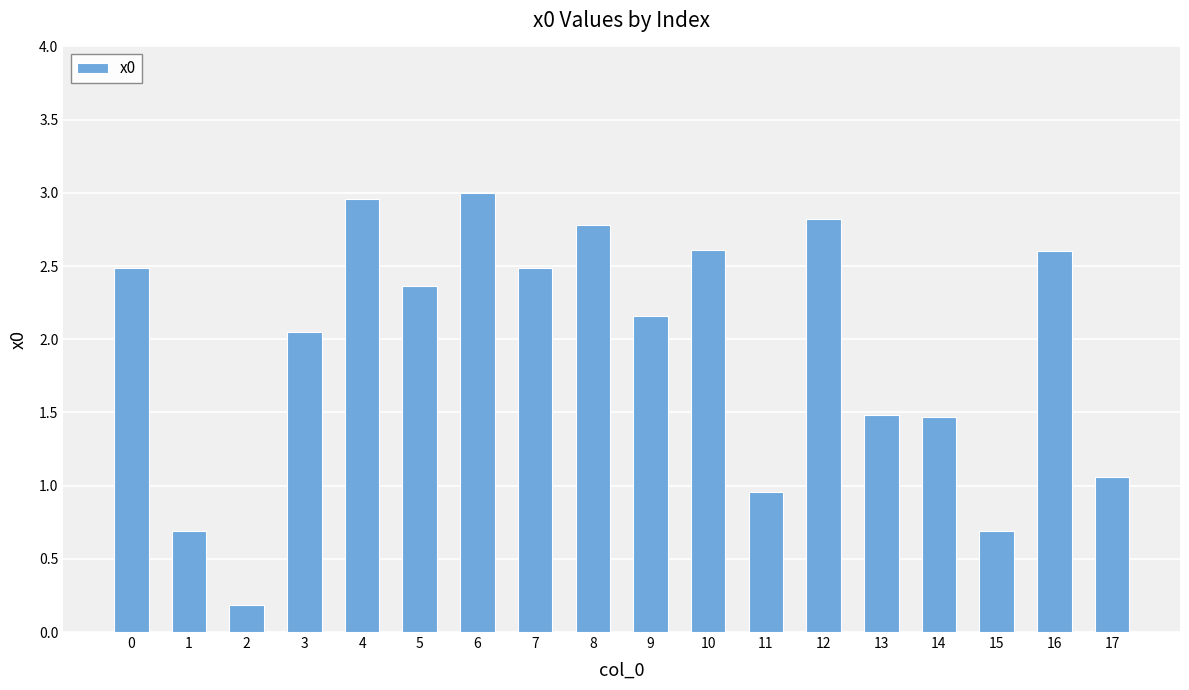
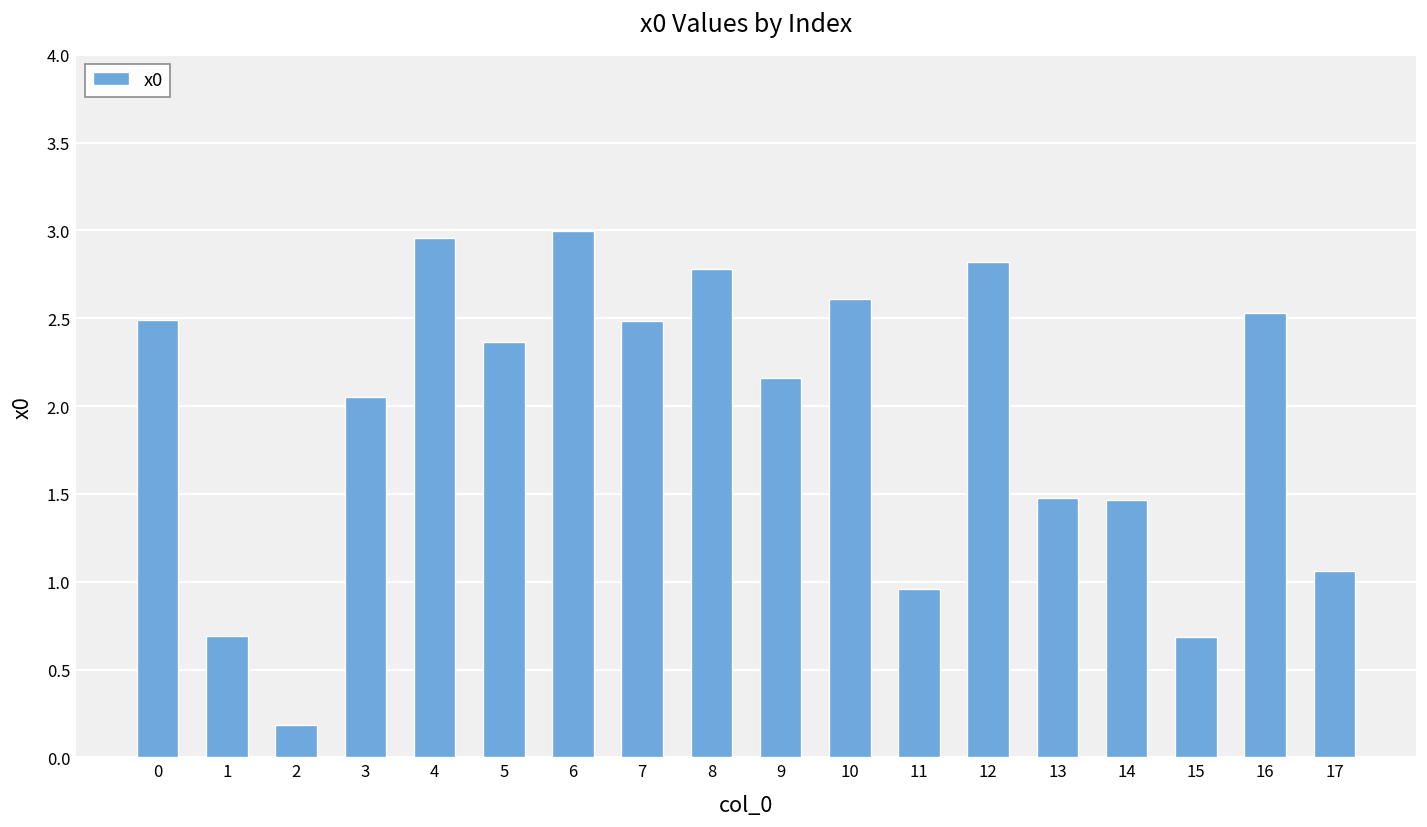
16: 2.60 -> 2.53
